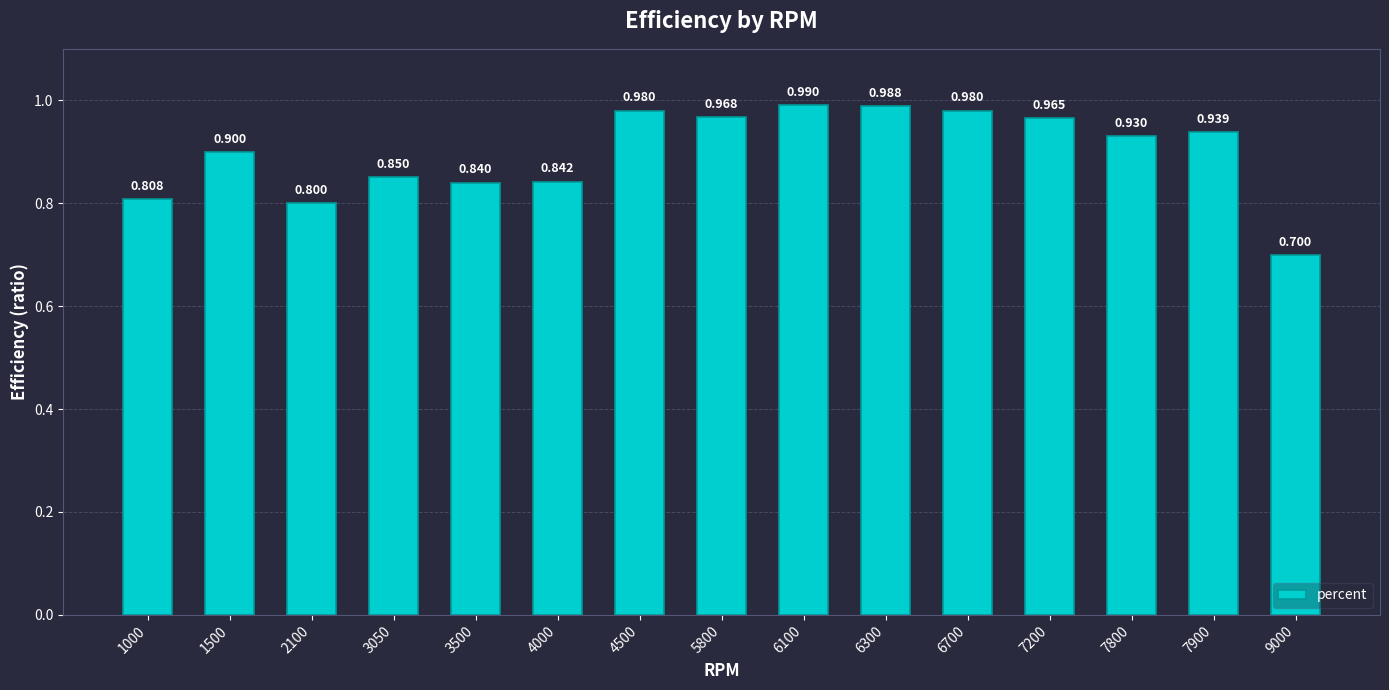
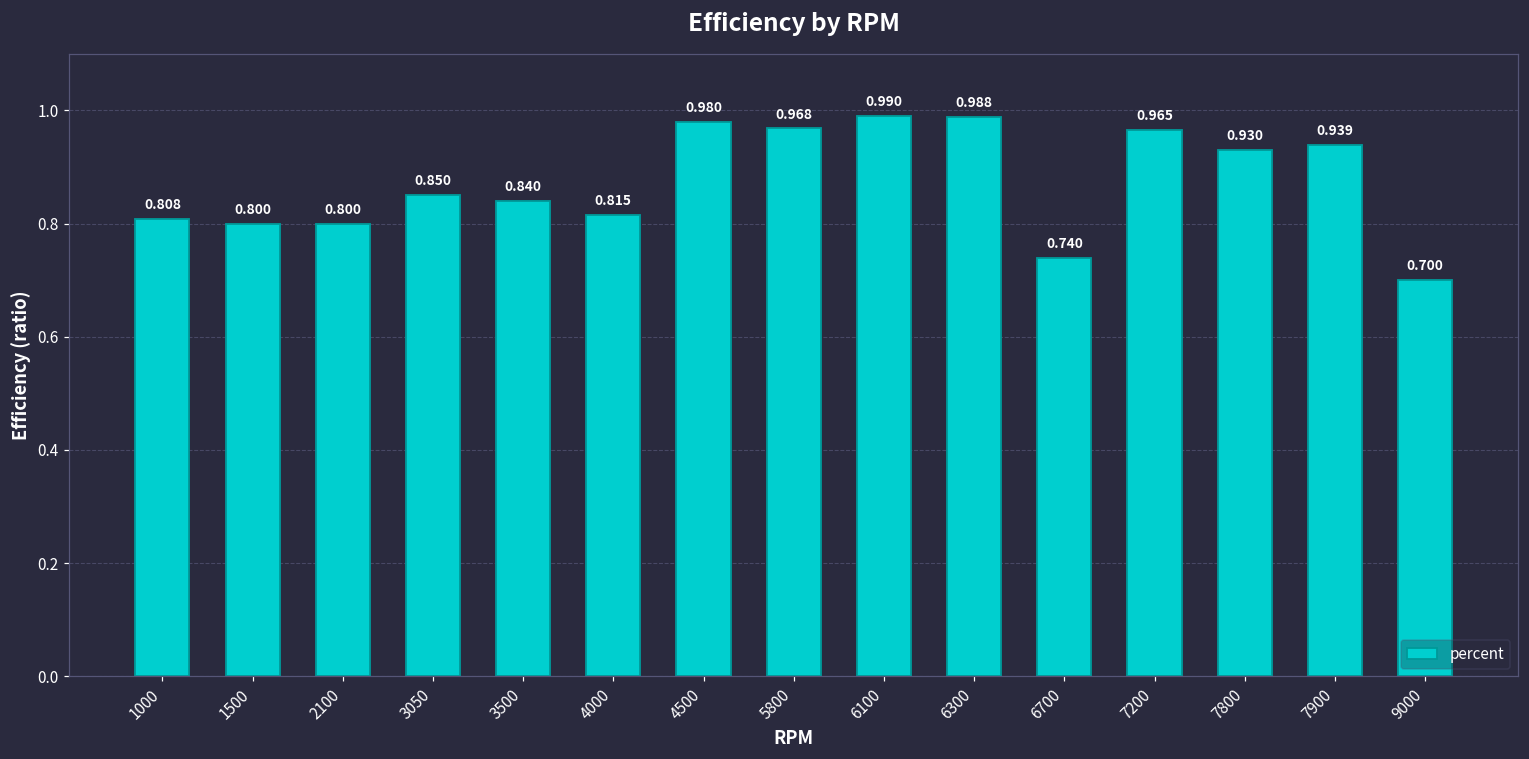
1500: 0.900 -> 0.800
4000: 0.842 -> 0.815
6700: 0.980 -> 0.740
